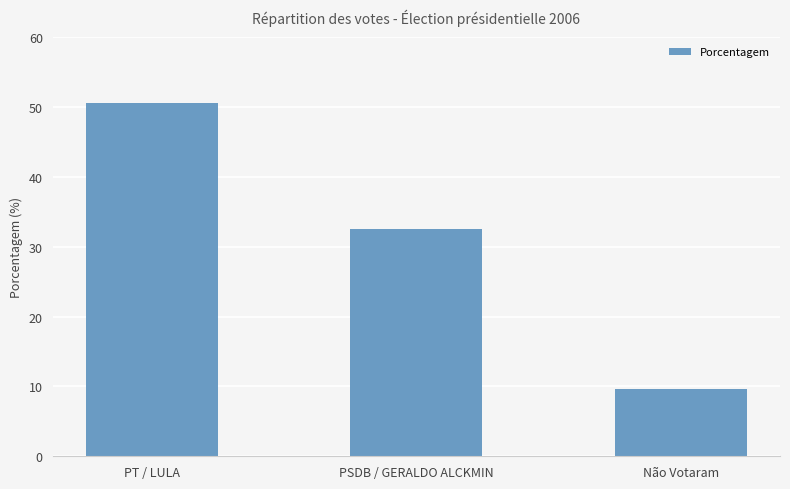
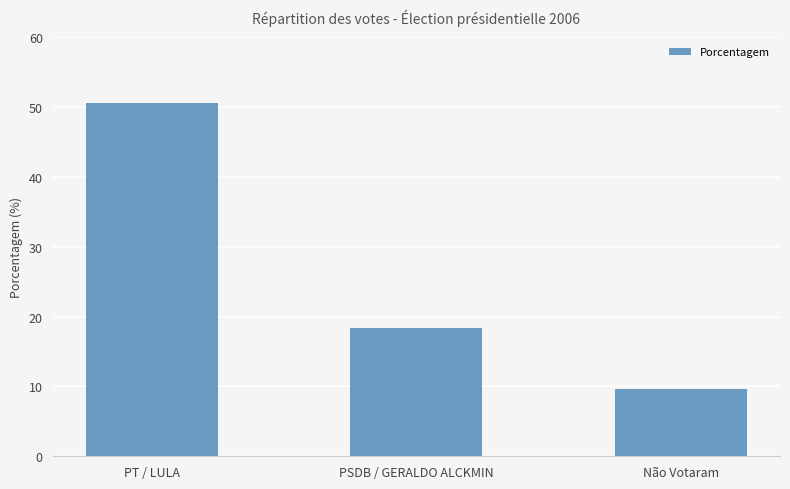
PSDB / GERALDO ALCKMIN: 33 -> 18
